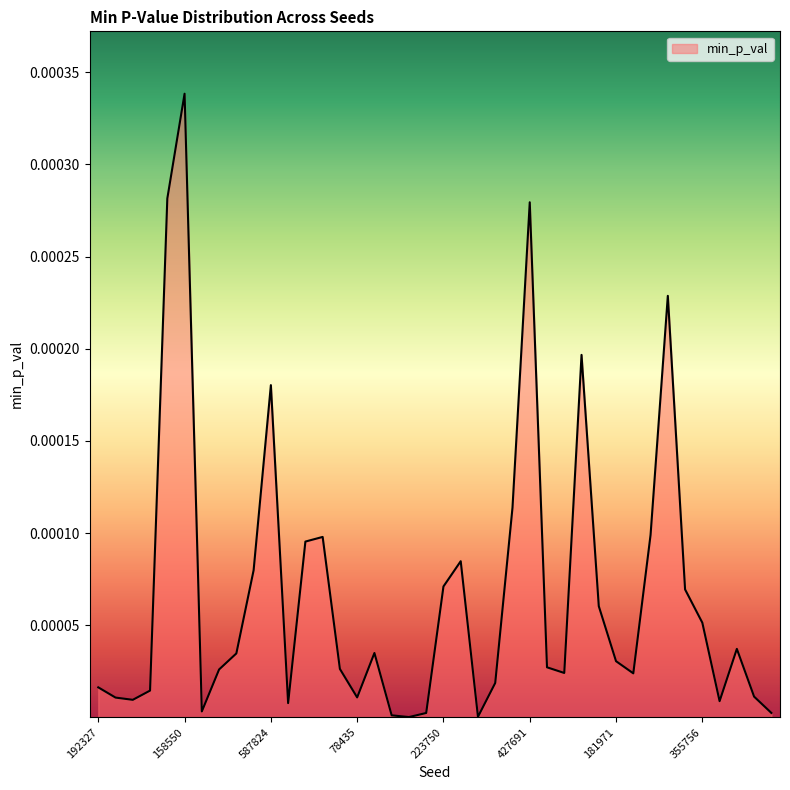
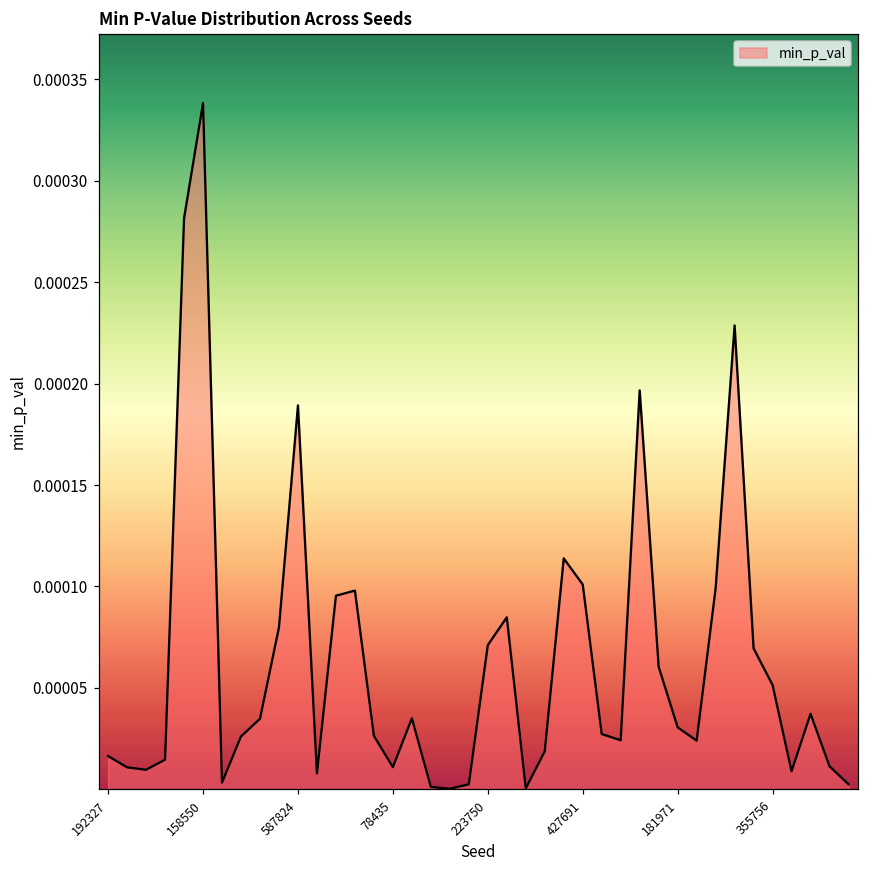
587824: 0.000180 -> 0.000189
427691: 0.000279 -> 0.000101
